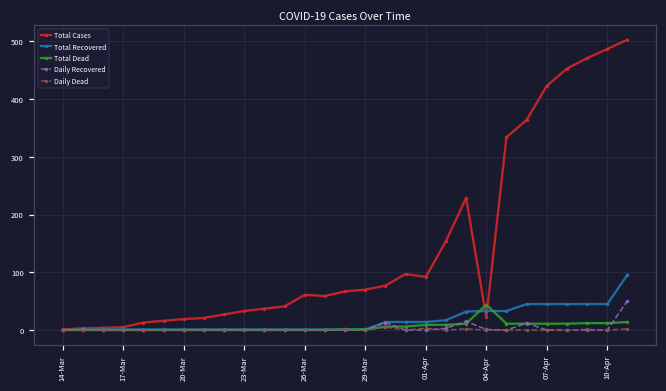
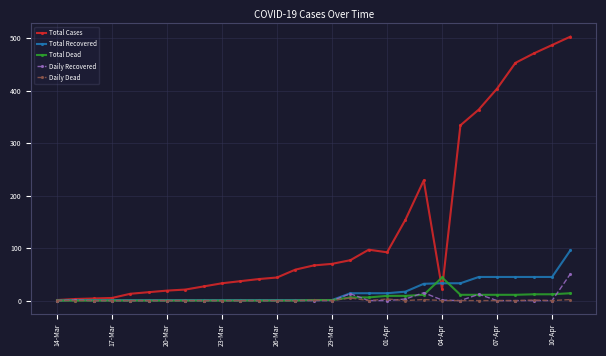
Total Cases, 26-Mar: 60 -> 40
Total Cases, 07-Apr: 420 -> 400
